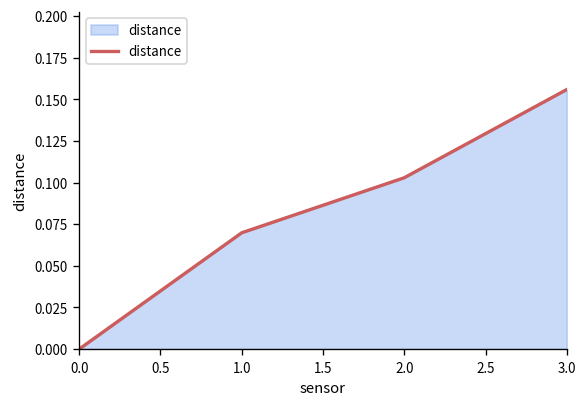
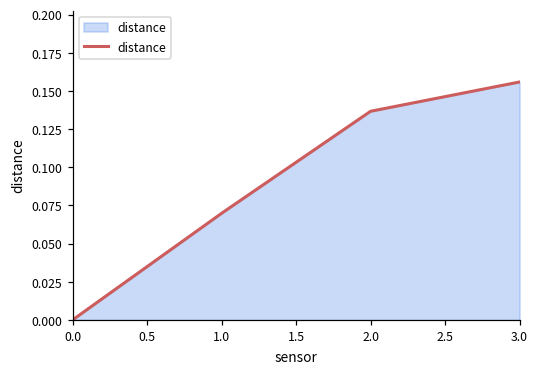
2.0: 0.103 -> 0.137
